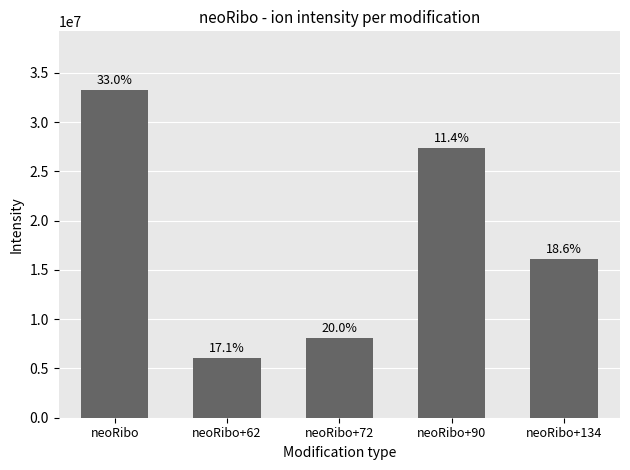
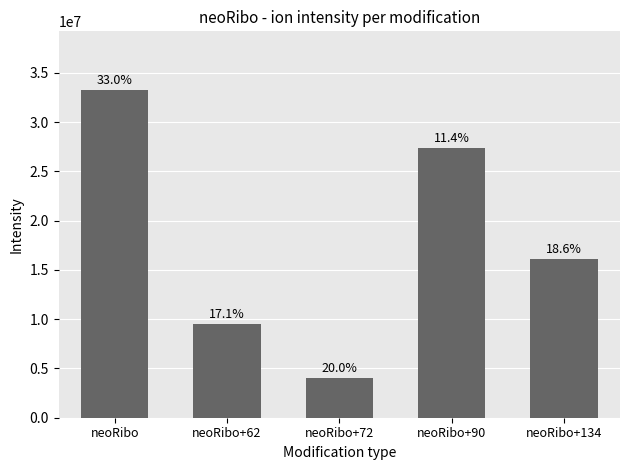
neoRibo+62: 6000000 -> 9000000
neoRibo+72: 8000000 -> 4000000
